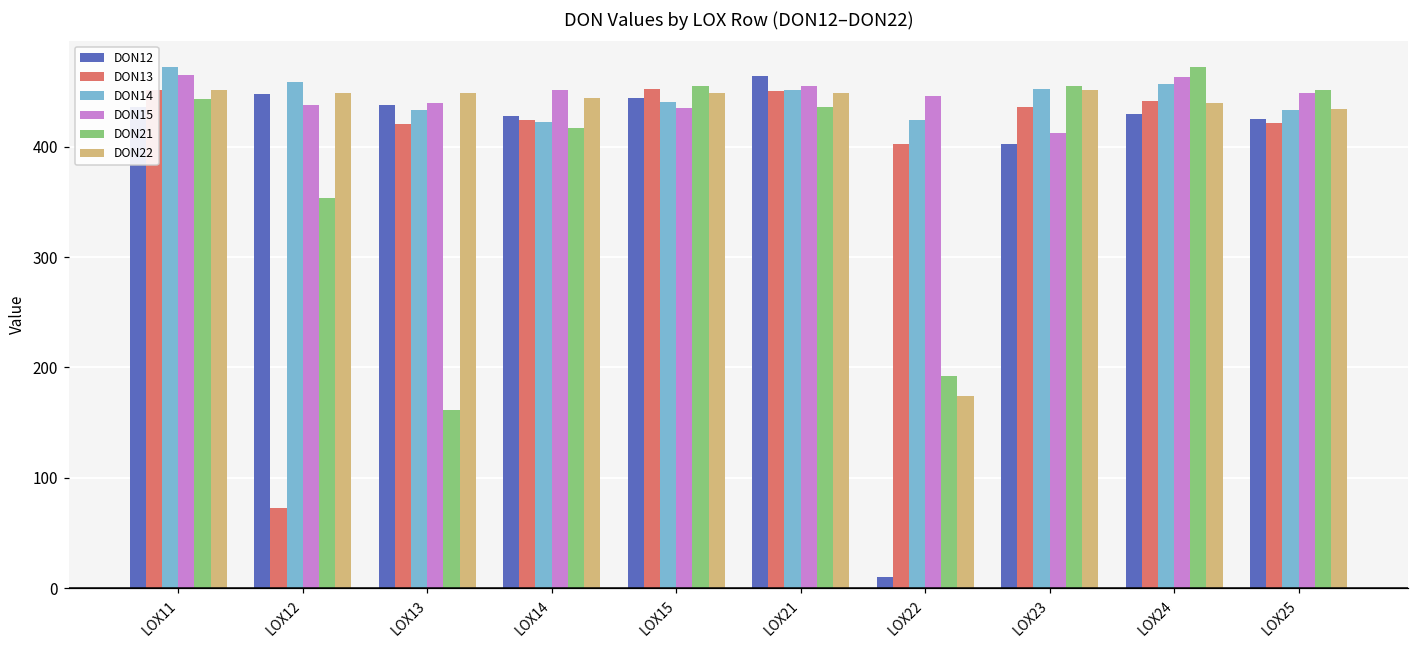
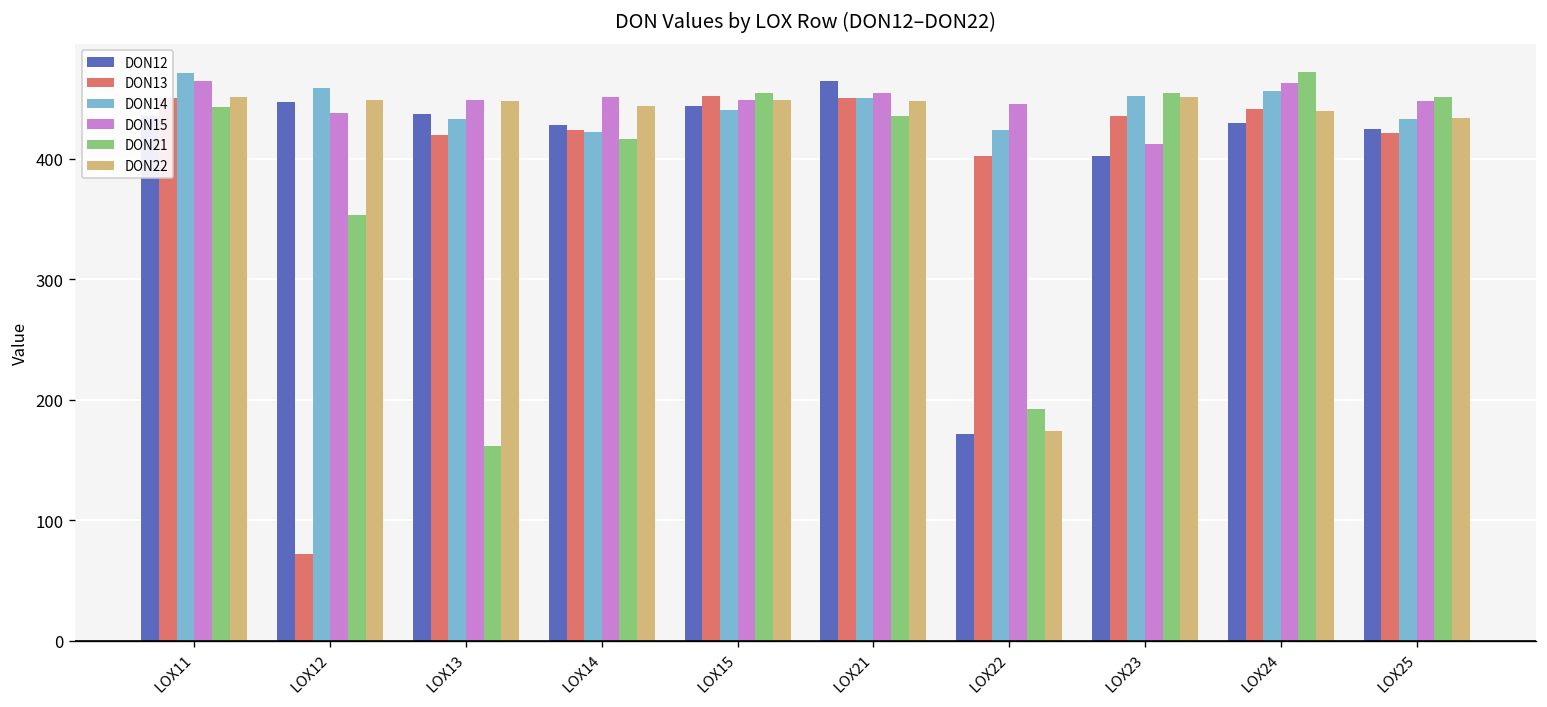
DON15, LOX13: 439 -> 449
DON15, LOX15: 435 -> 449
DON12, LOX22: 10 -> 172
